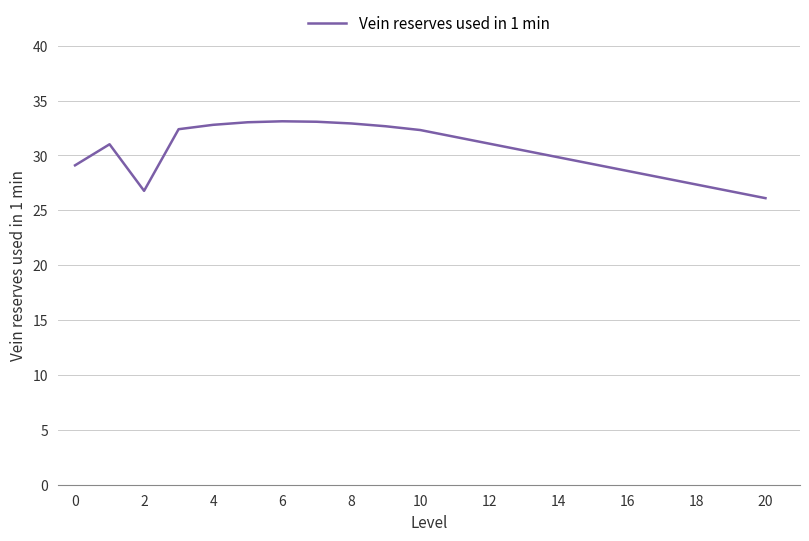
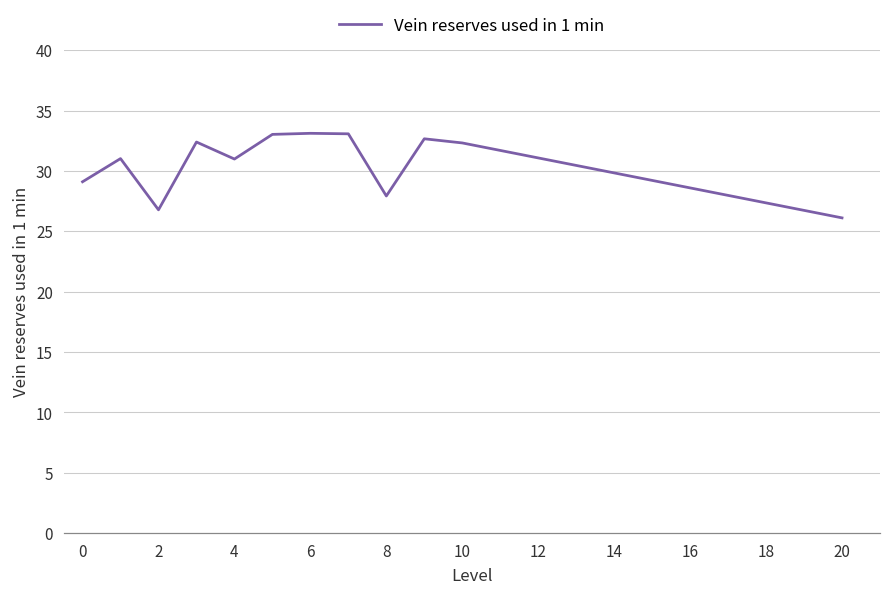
4: 32.8 -> 31.0
8: 32.9 -> 27.9
